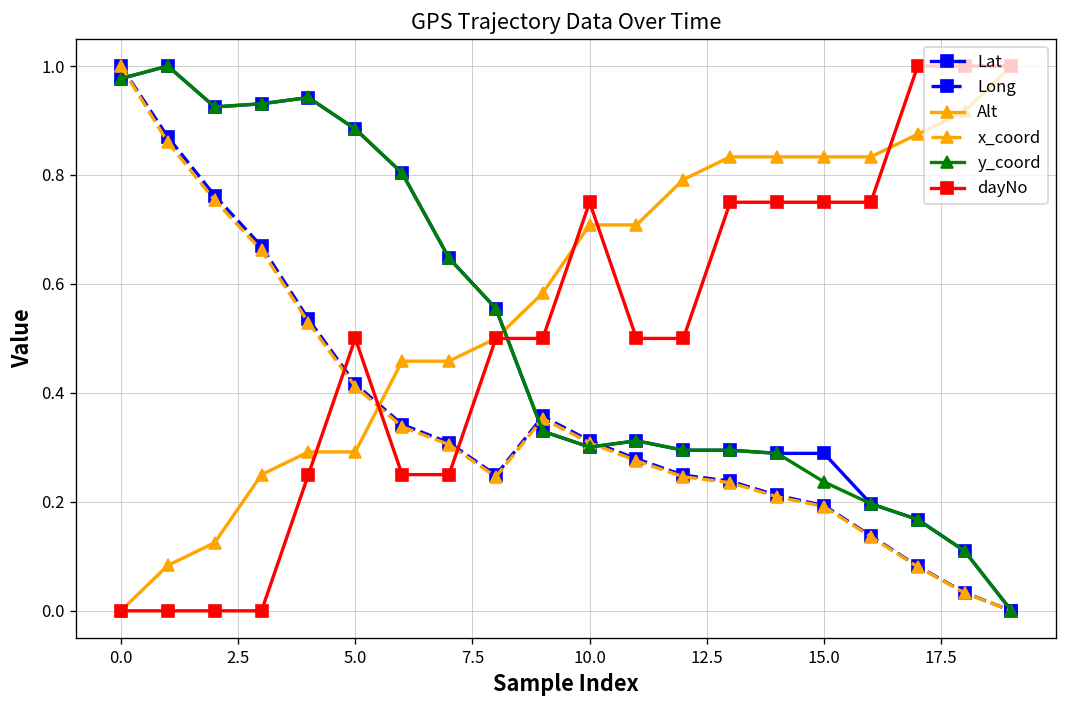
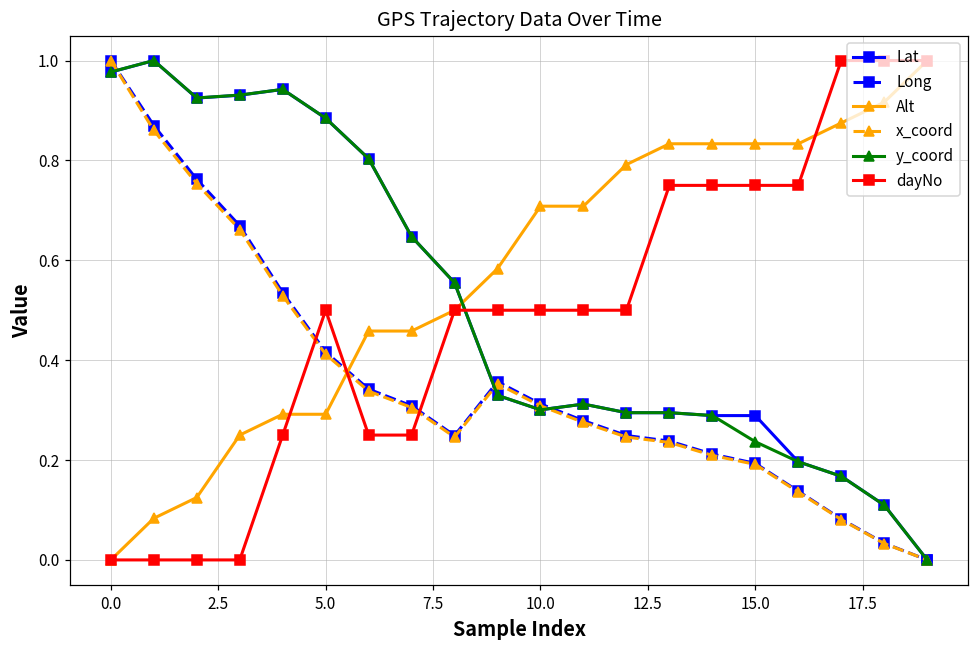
dayNo, 10.0: 0.75 -> 0.50
